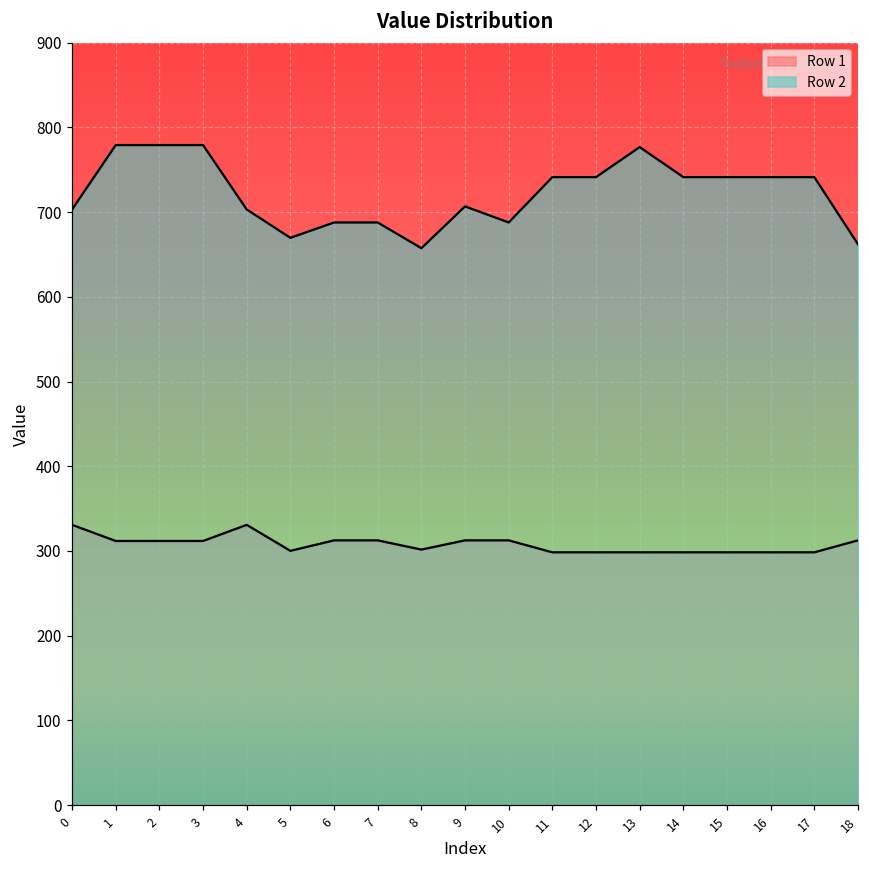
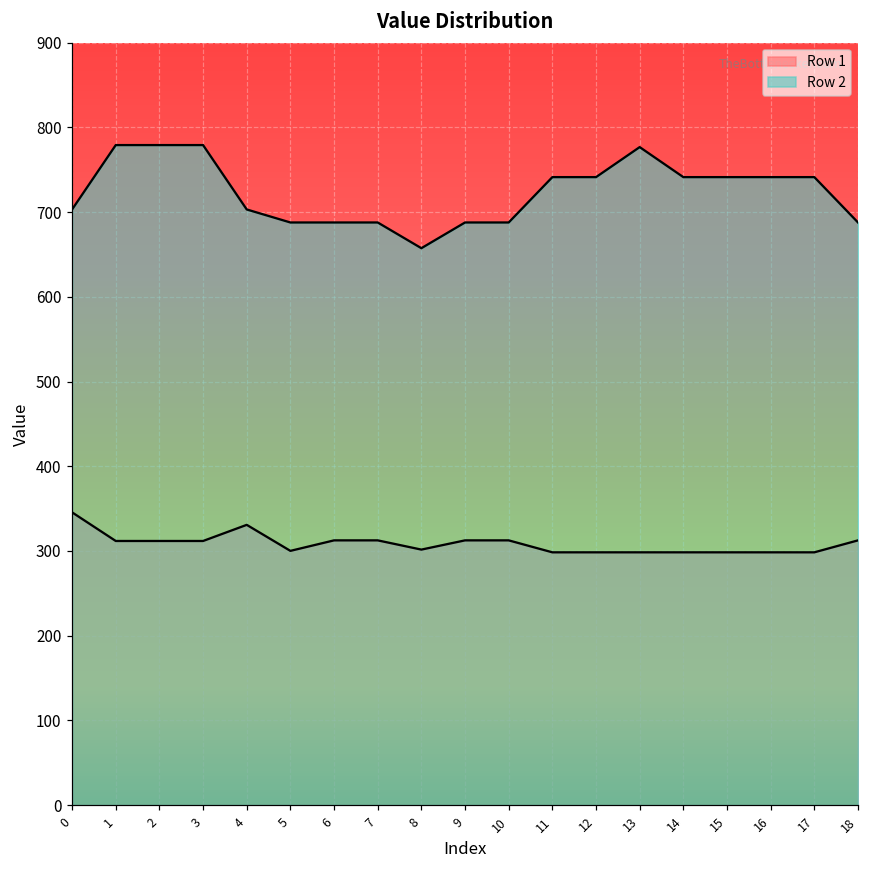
Row 1, 0: 330 -> 350
Row 2, 5: 670 -> 690
Row 2, 9: 710 -> 690
Row 2, 18: 660 -> 690
